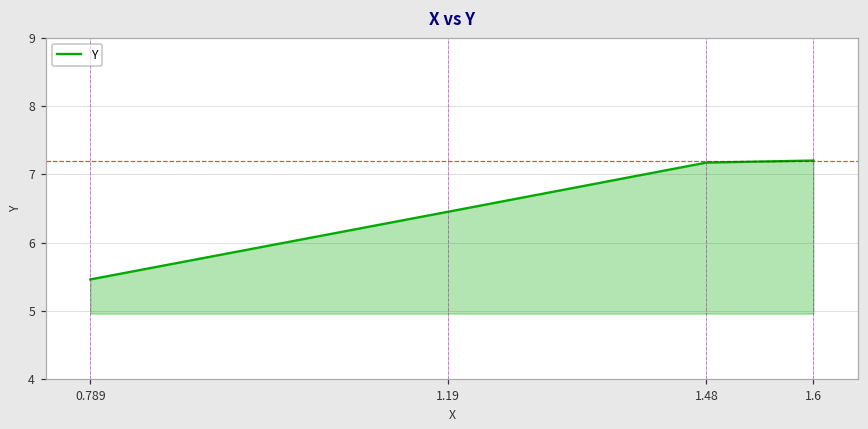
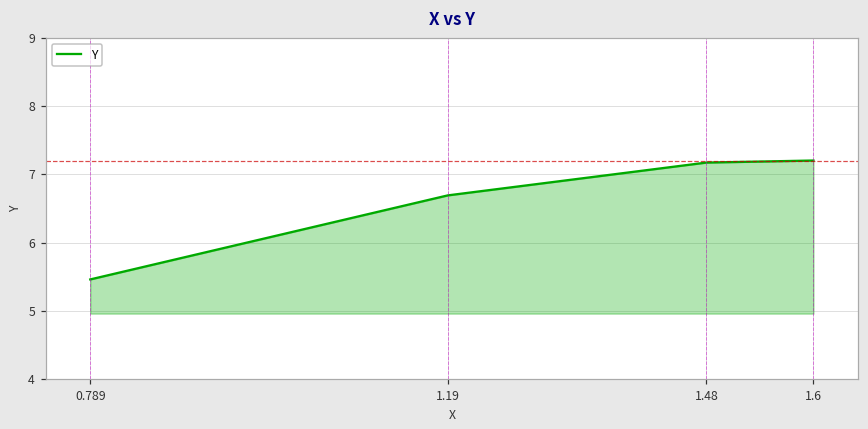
1.19: 6.5 -> 6.7
